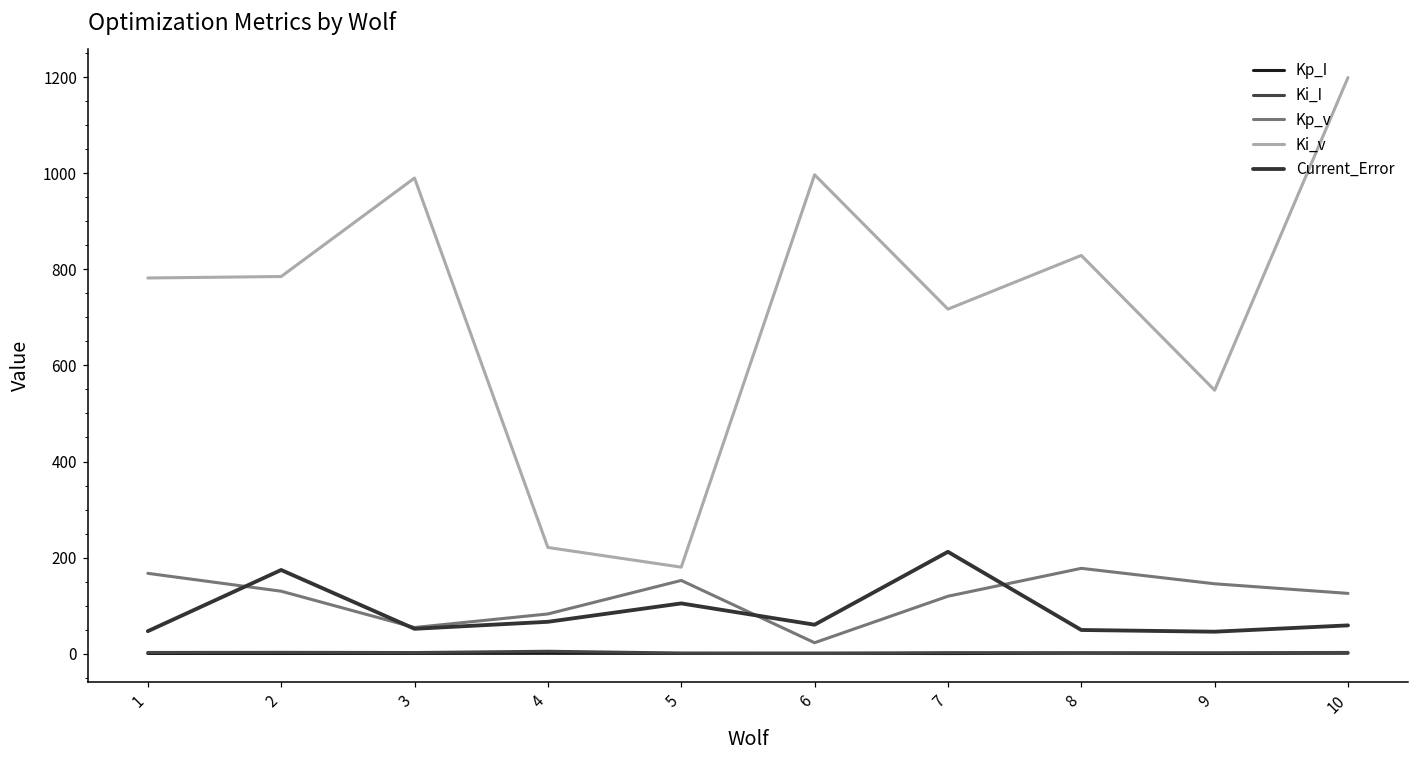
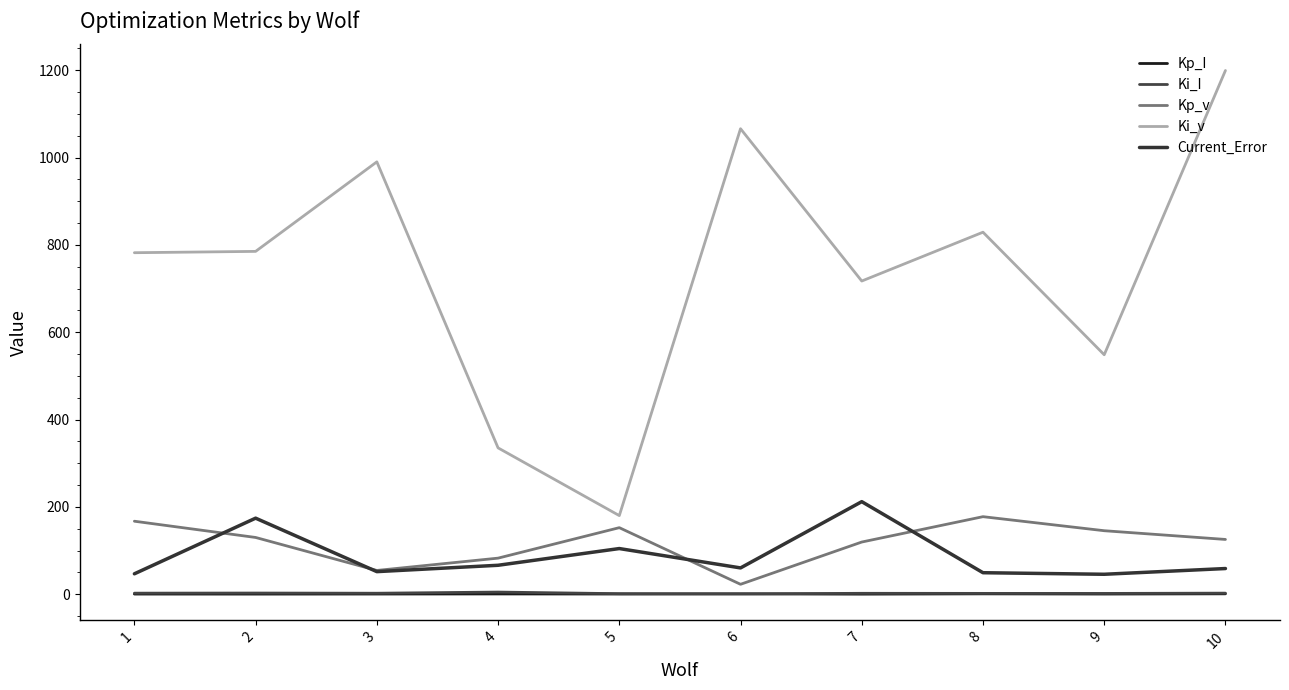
Ki_v, 4: 220 -> 340
Ki_v, 6: 1000 -> 1070
